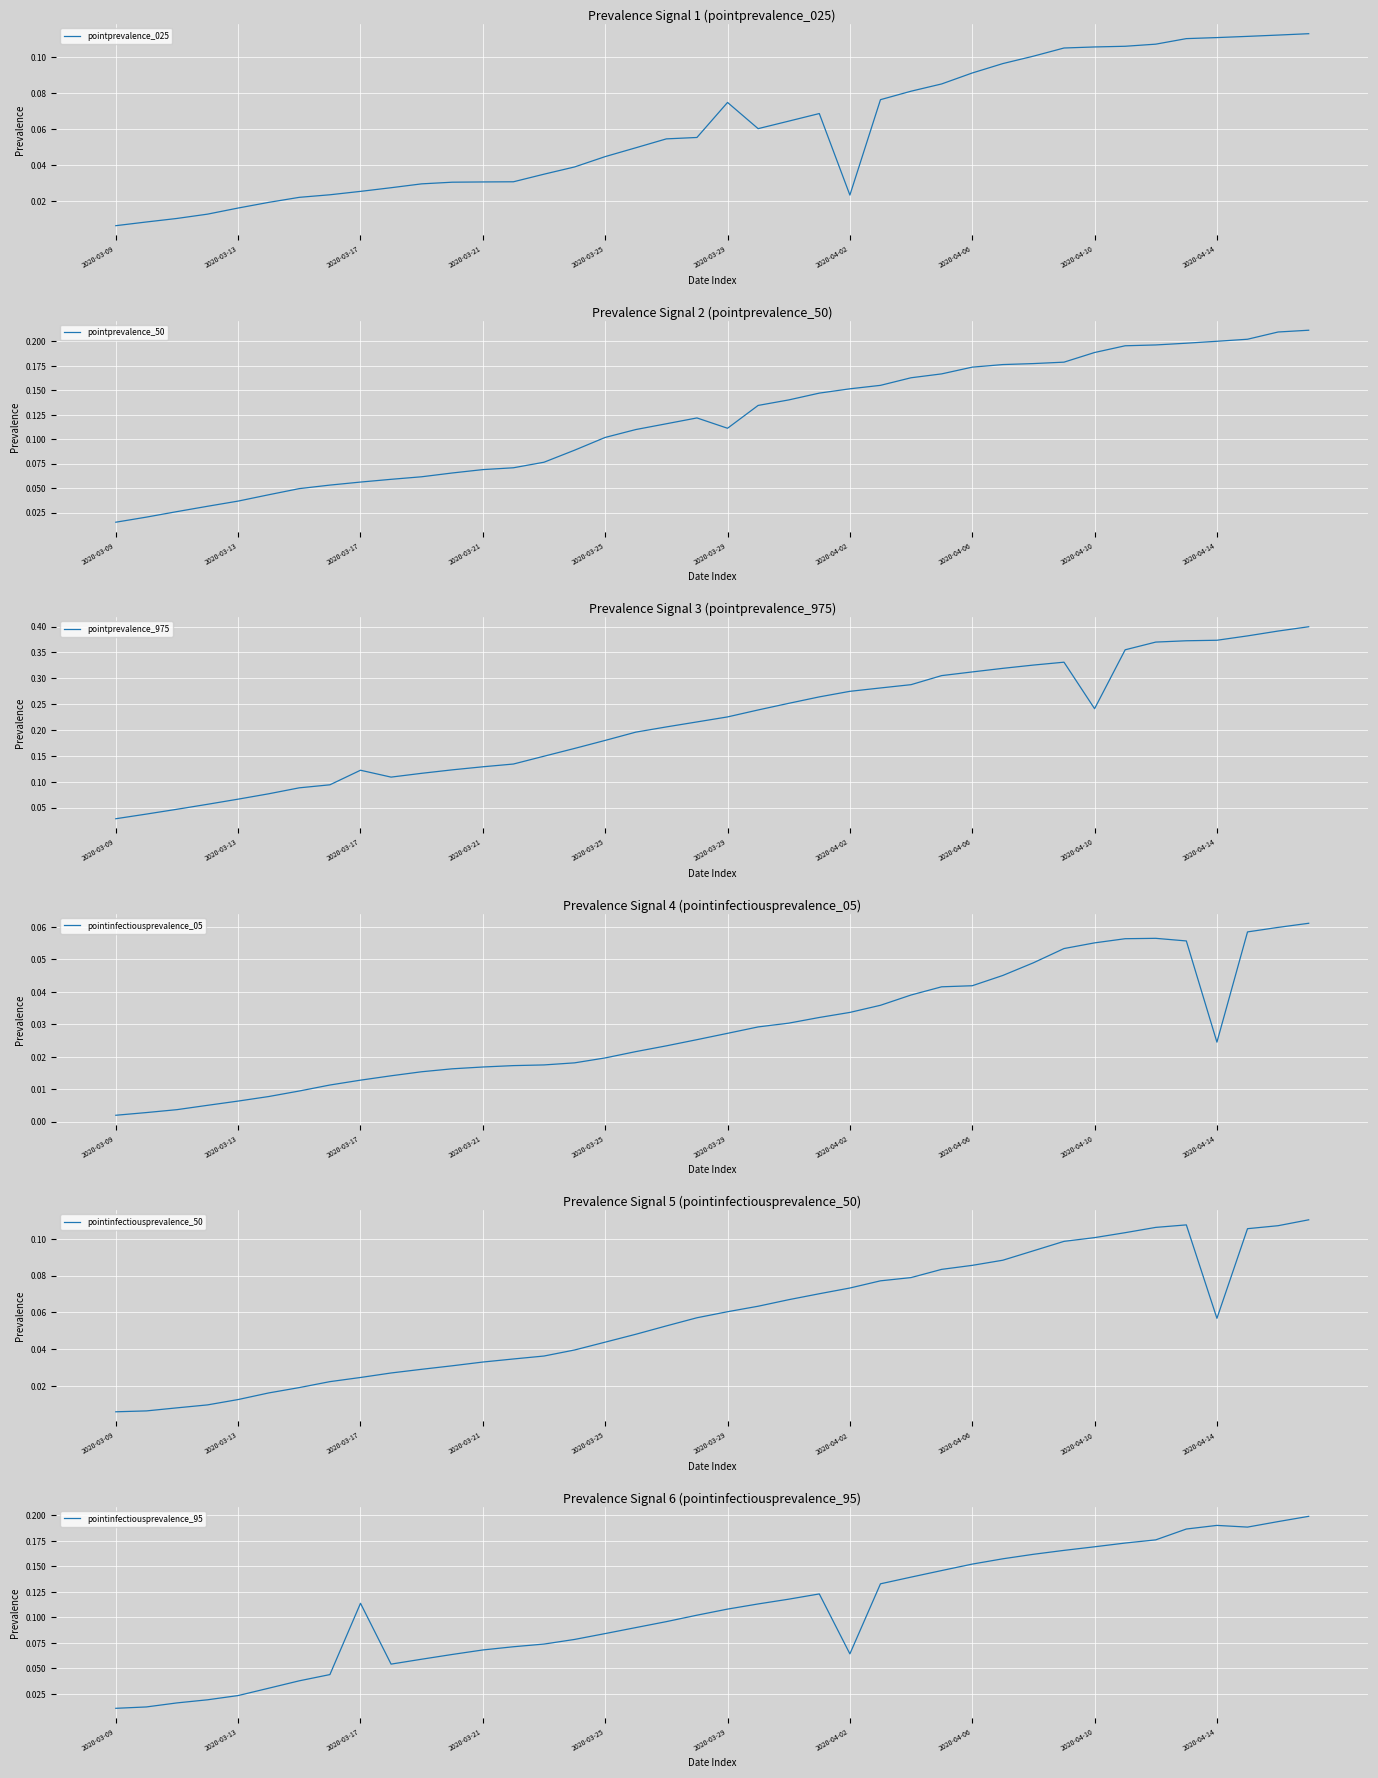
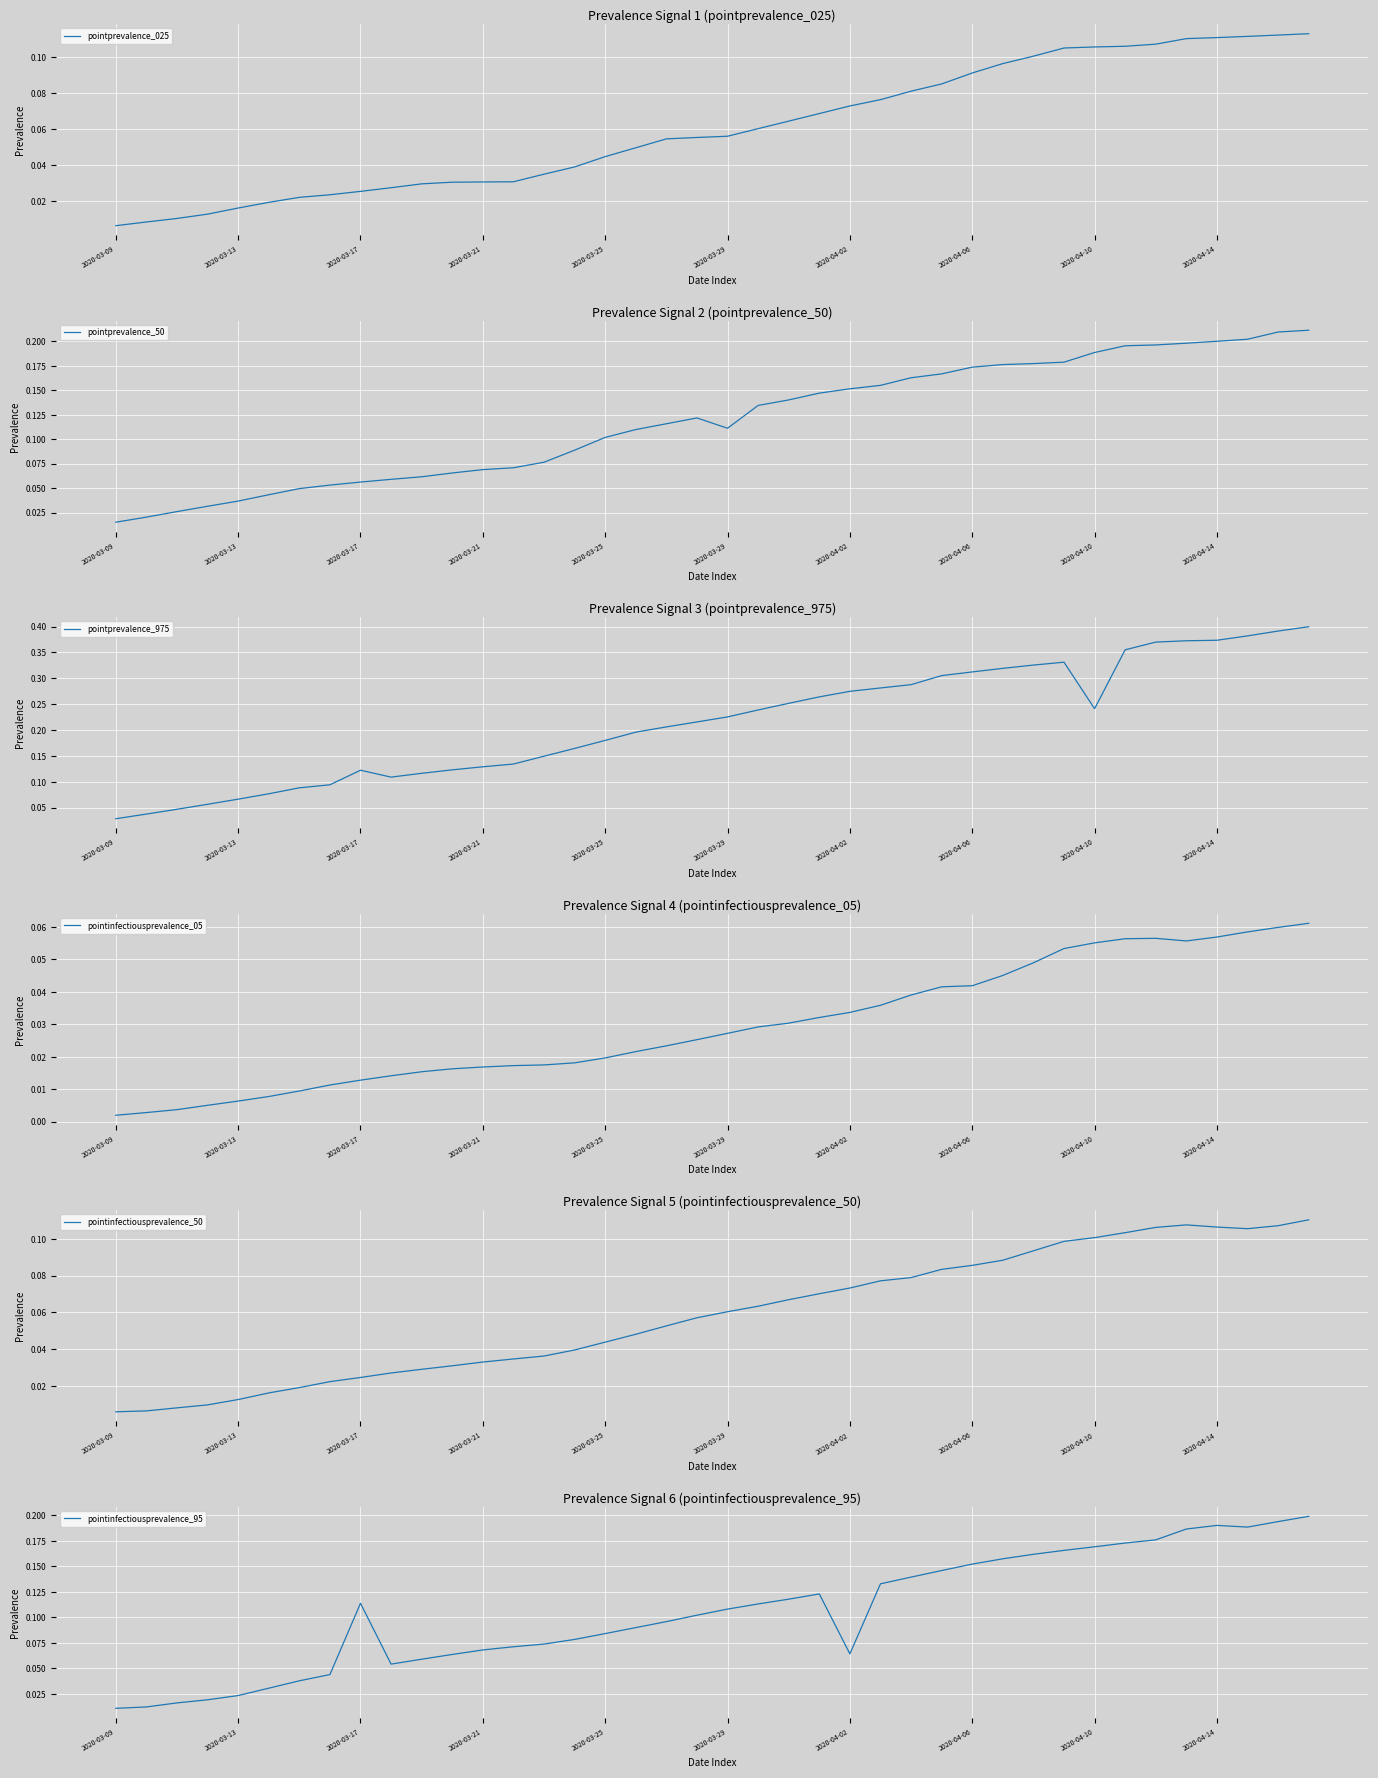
Prevalence Signal 1 (pointprevalence_025), 2020-03-29: 0.075 -> 0.056
Prevalence Signal 1 (pointprevalence_025), 2020-04-02: 0.023 -> 0.073
Prevalence Signal 4 (pointinfectiousprevalence_05), 2020-04-14: 0.024 -> 0.057
Prevalence Signal 5 (pointinfectiousprevalence_50), 2020-04-14: 0.057 -> 0.106
